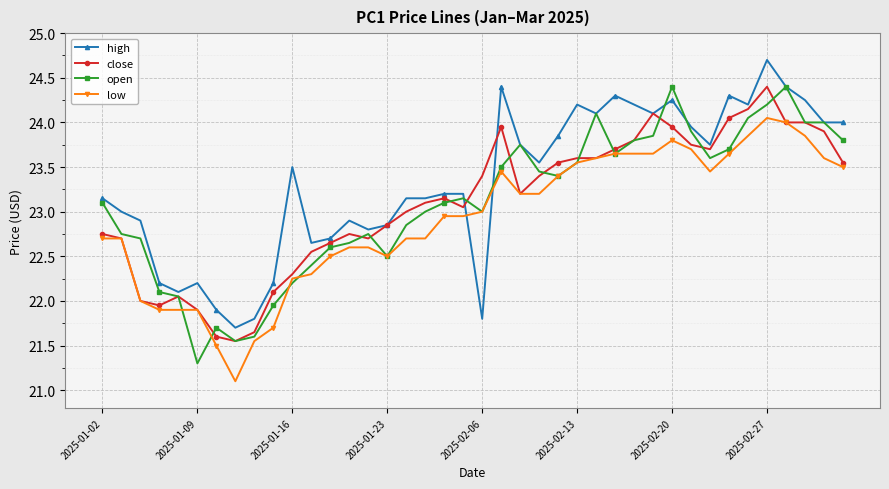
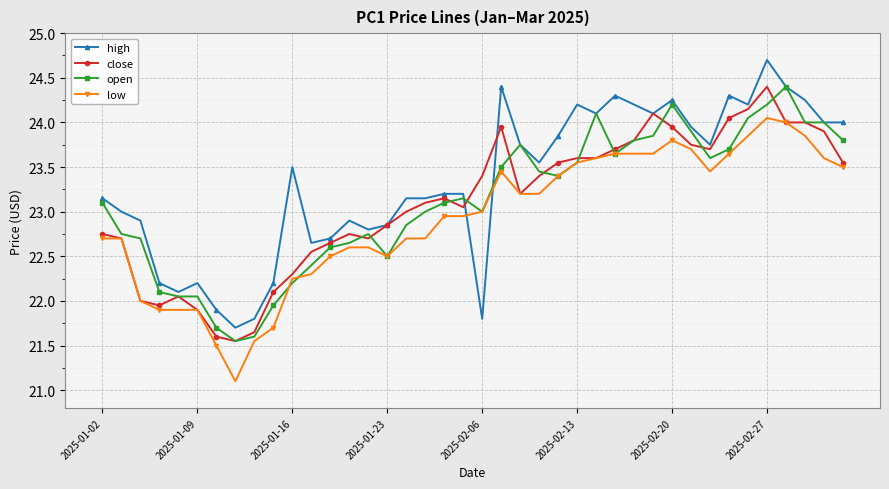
open, 2025-01-09: 21.3 -> 22.1
open, 2025-02-20: 24.4 -> 24.2
